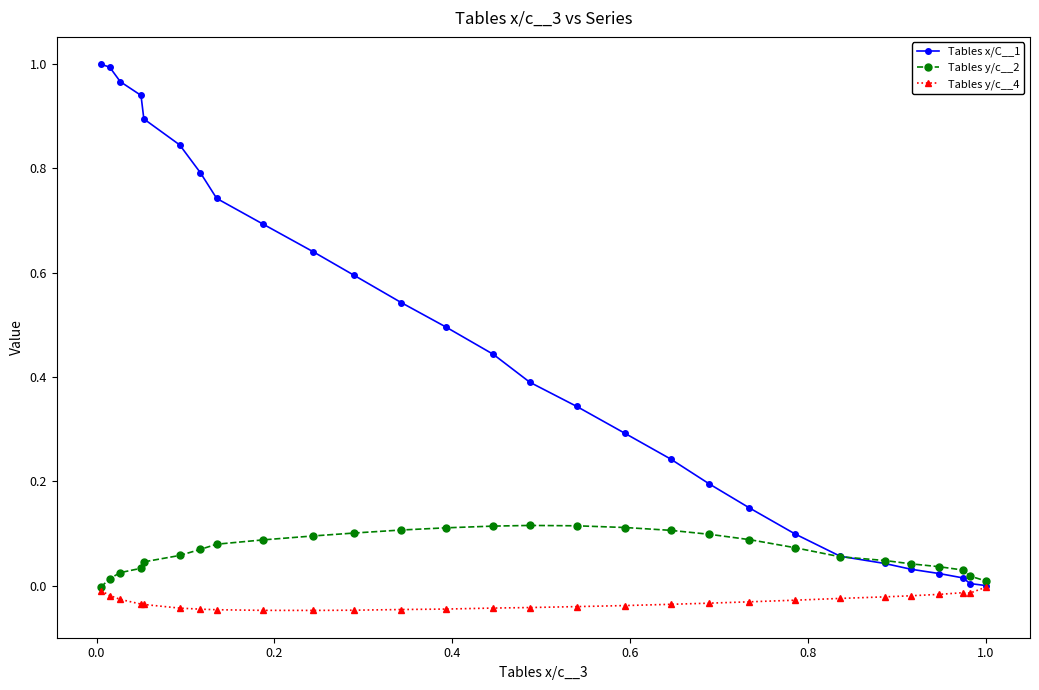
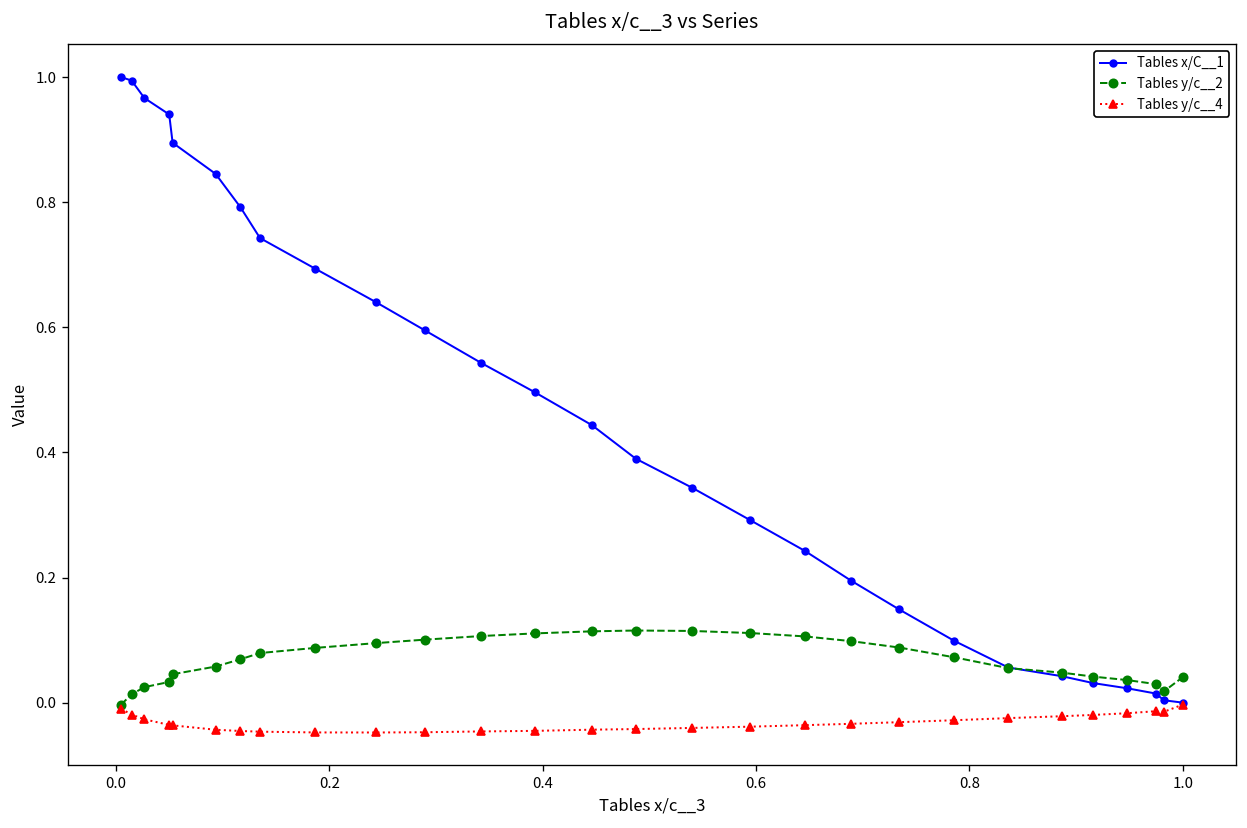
Tables y/c__2, 1.0: 0.01 -> 0.04
